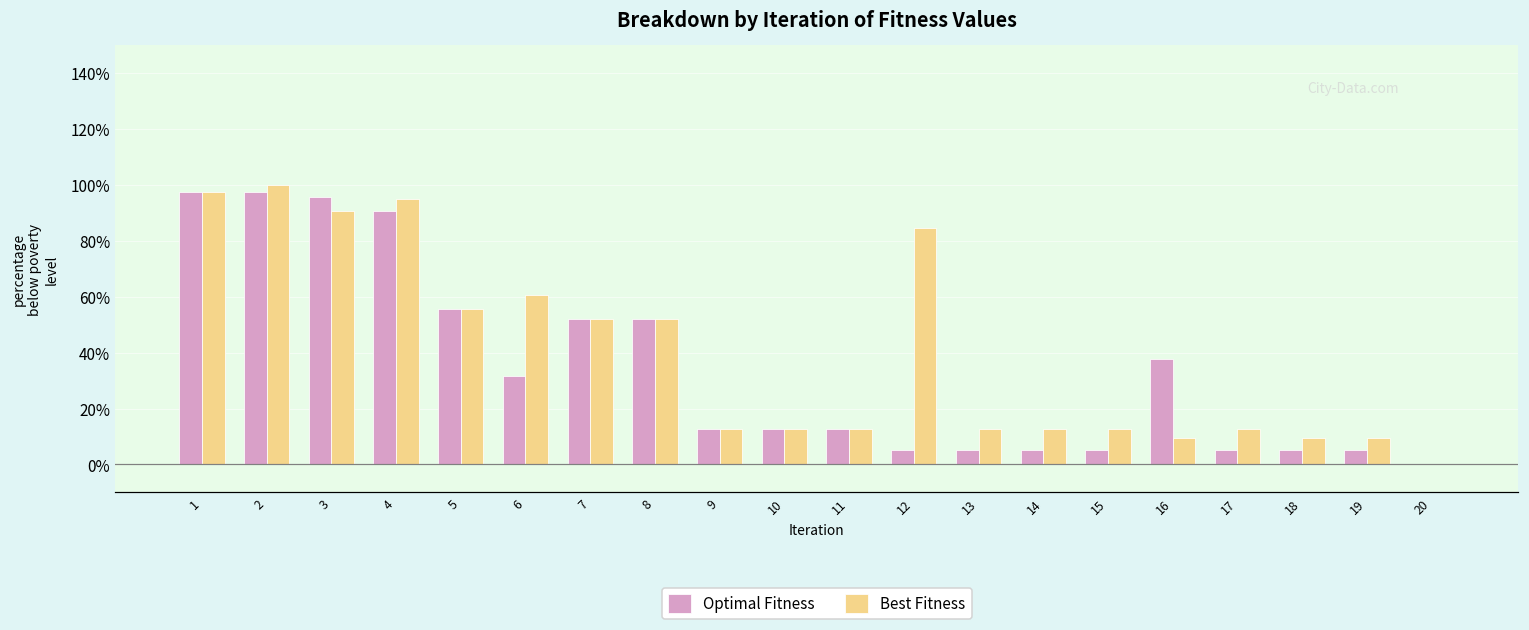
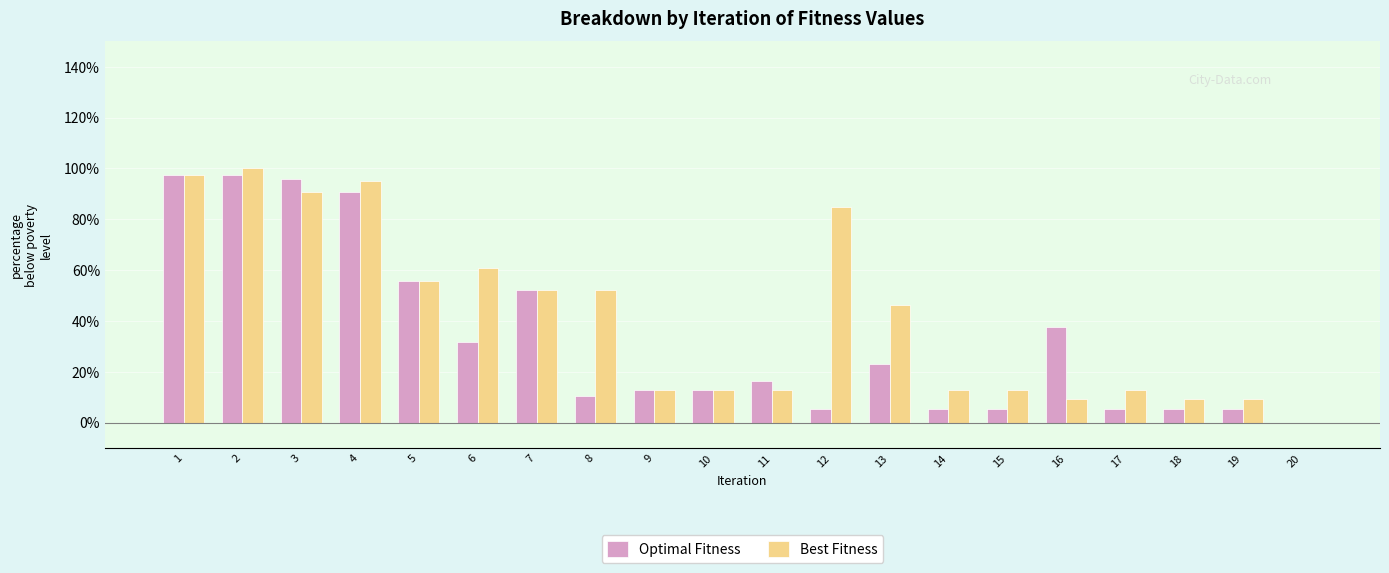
Optimal Fitness, 8: 52% -> 10%
Optimal Fitness, 11: 13% -> 16%
Optimal Fitness, 13: 5% -> 23%
Best Fitness, 13: 13% -> 46%
